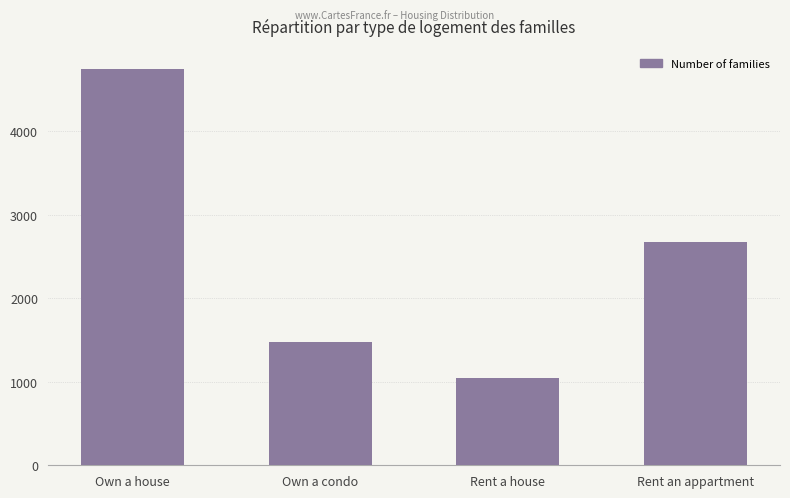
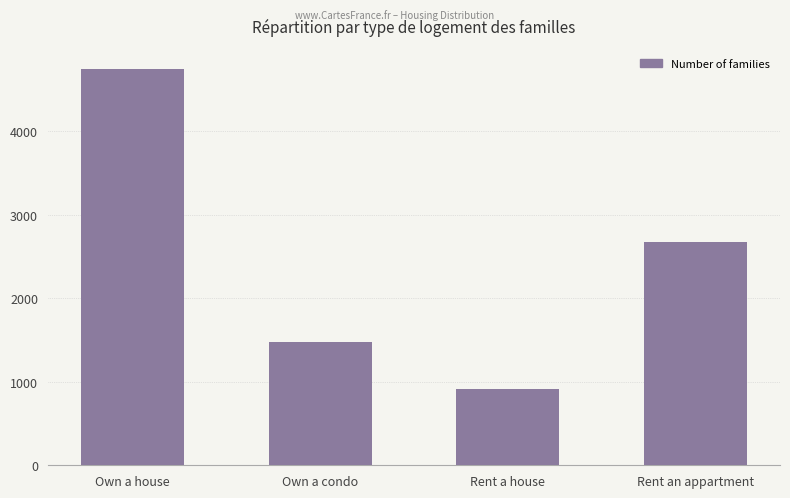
Rent a house: 1000 -> 900
